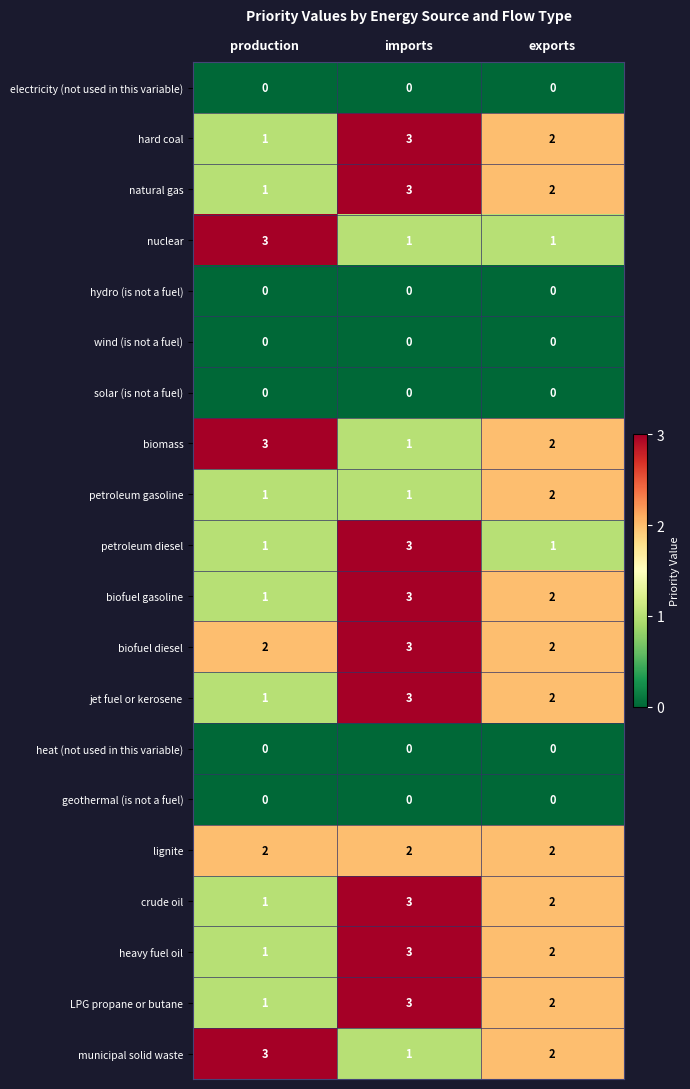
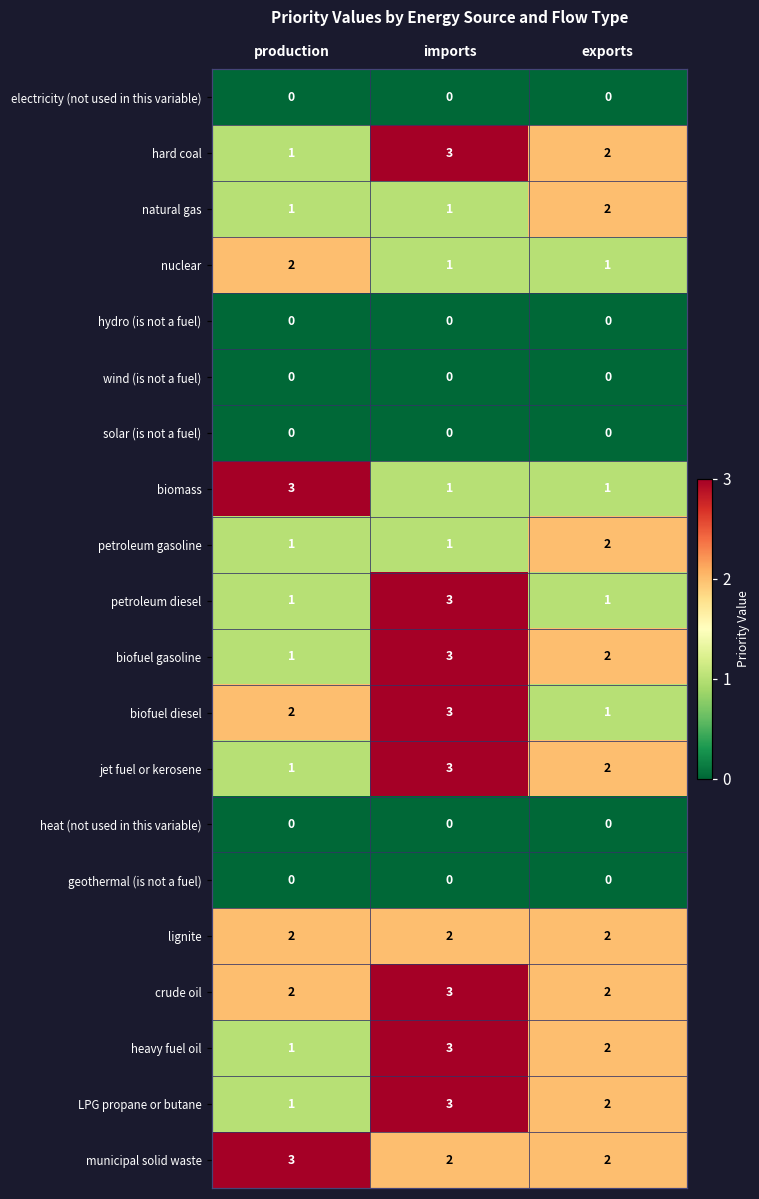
natural gas, imports: 3 -> 1
nuclear, production: 3 -> 2
biomass, exports: 2 -> 1
biofuel diesel, exports: 2 -> 1
crude oil, production: 1 -> 2
municipal solid waste, imports: 1 -> 2
